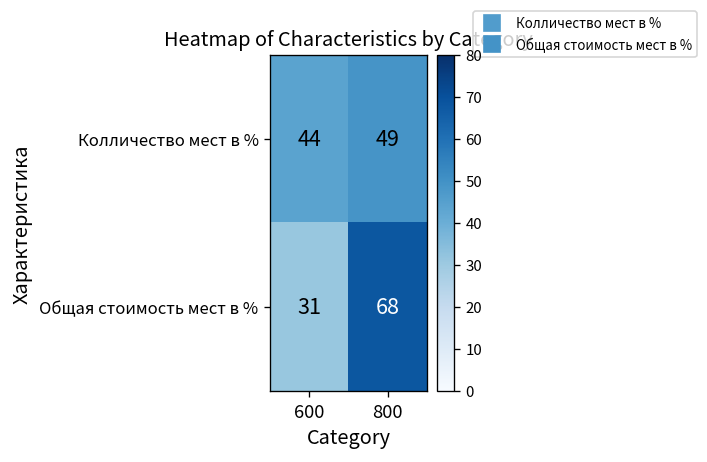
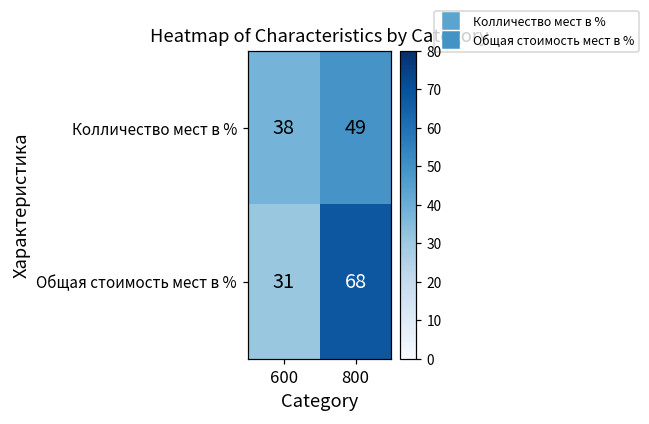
Колличество мест в %, 600: 44 -> 38
